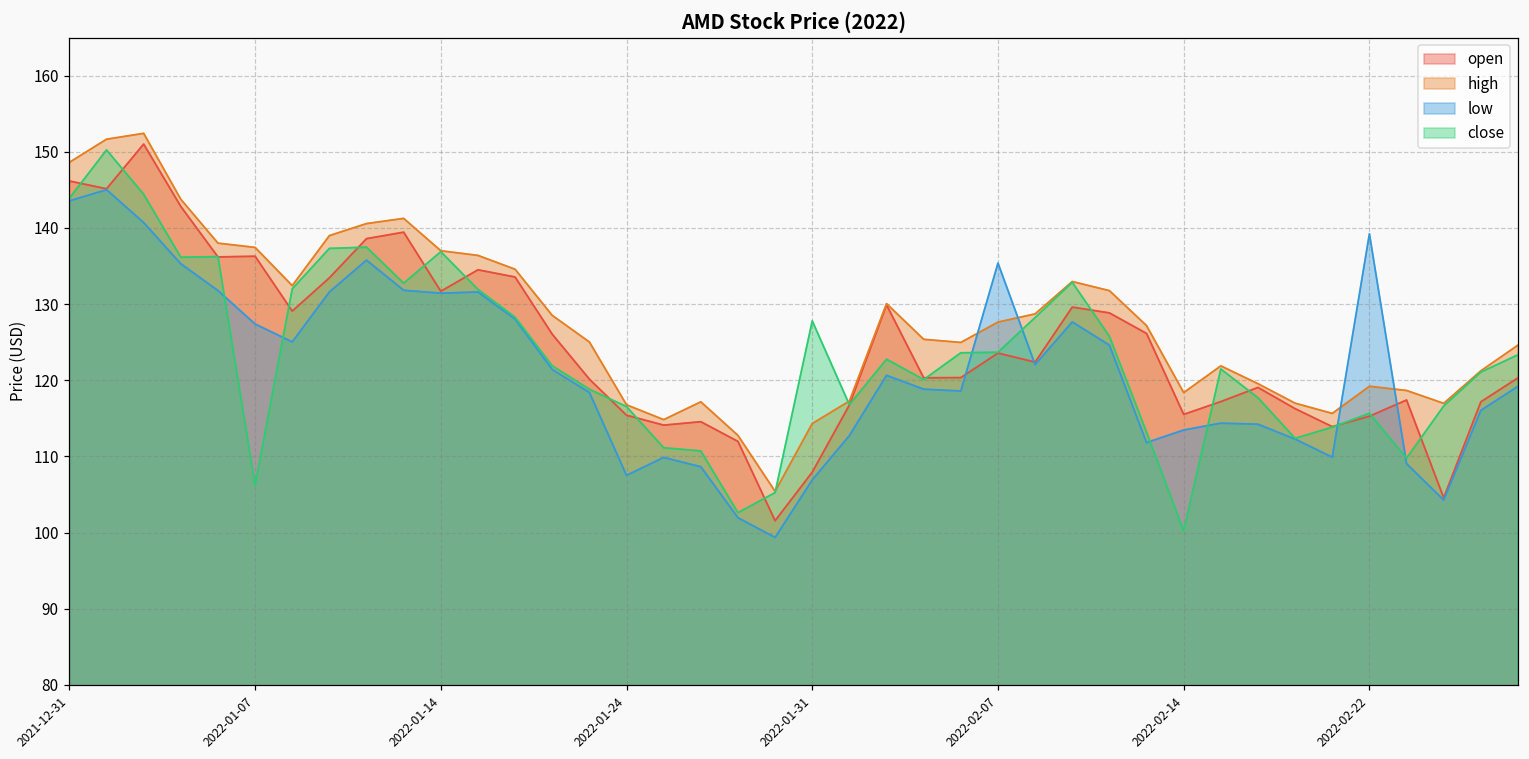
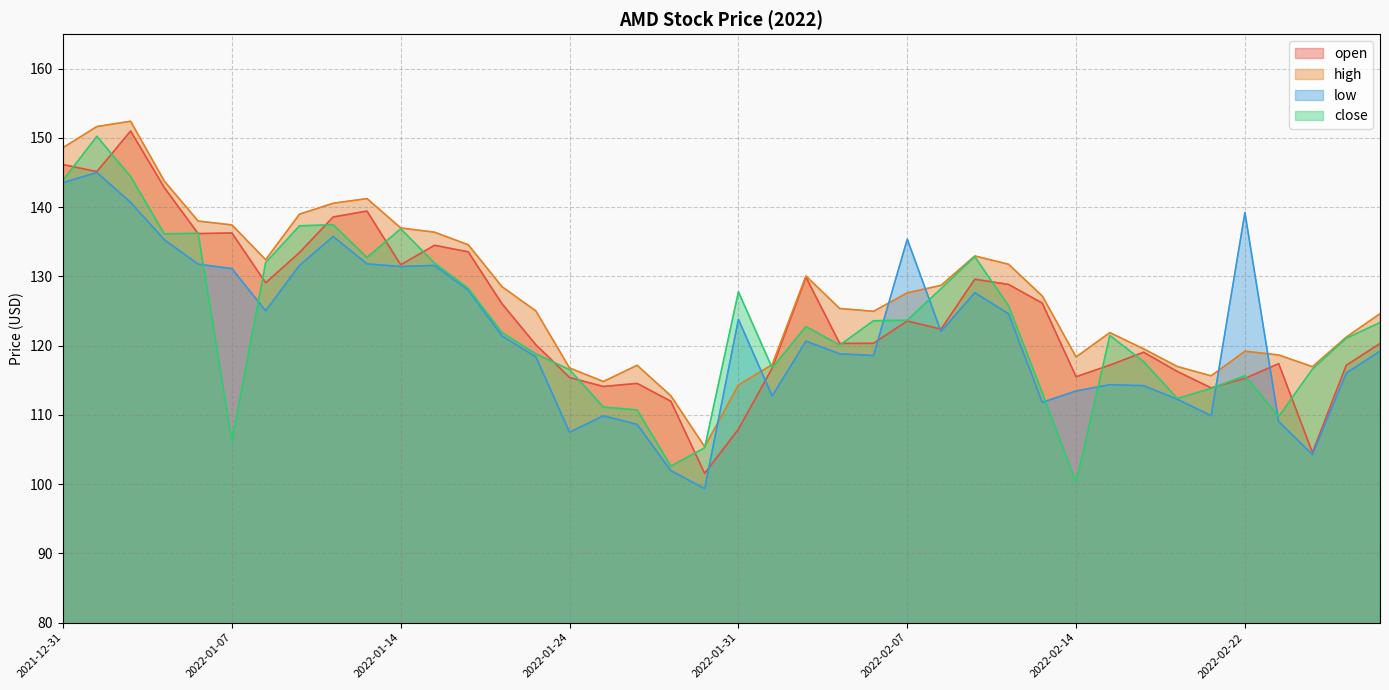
low, 2022-01-07: 127 -> 131
low, 2022-01-31: 107 -> 124
